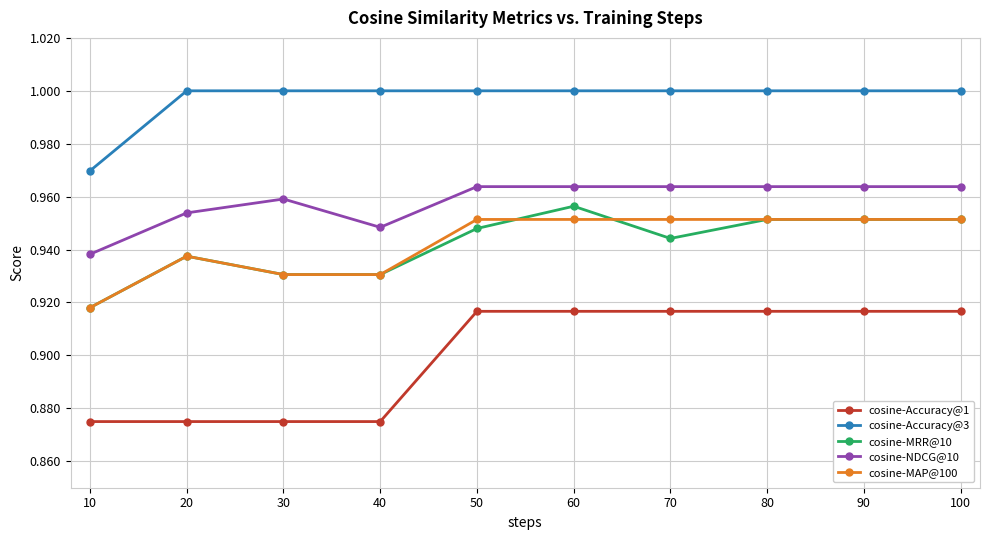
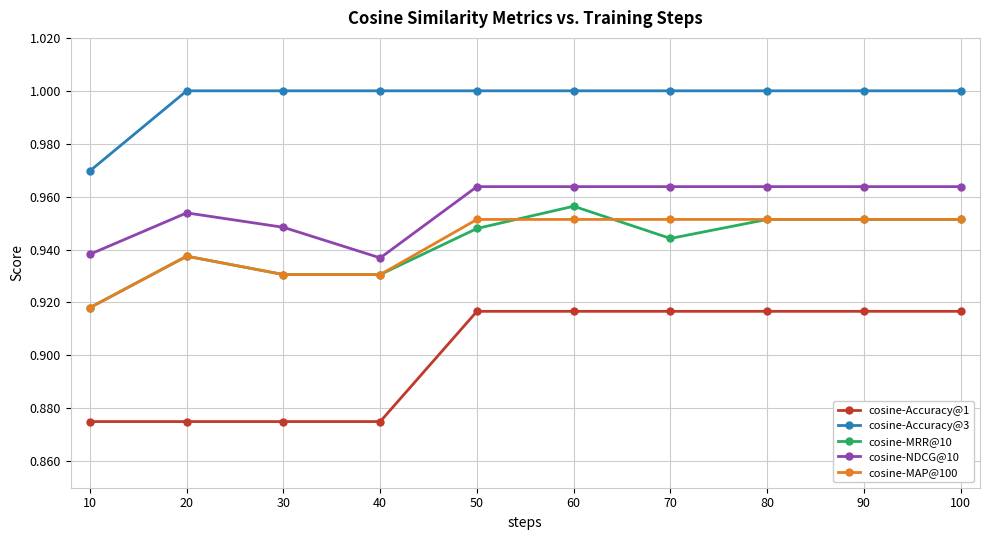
cosine-NDCG@10, 30: 0.959 -> 0.948
cosine-NDCG@10, 40: 0.948 -> 0.937
